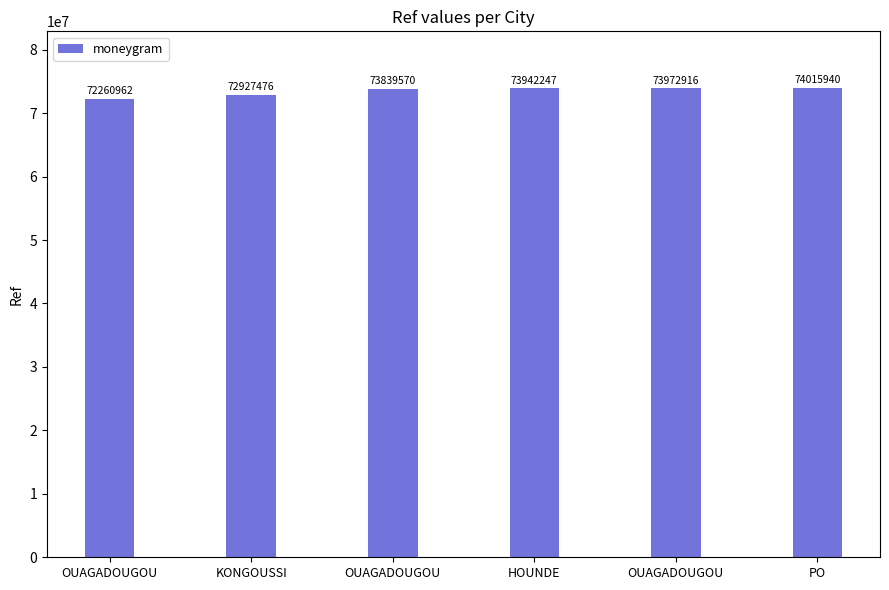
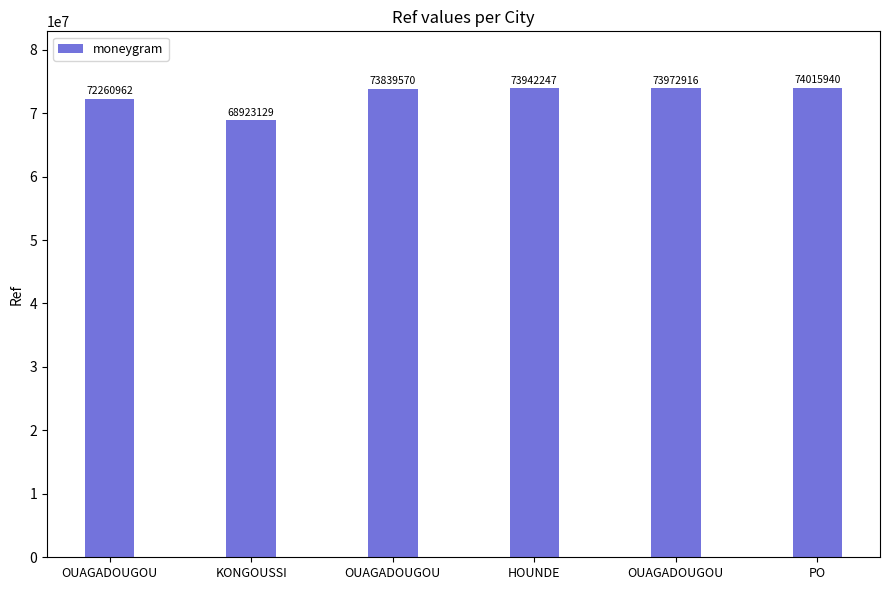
KONGOUSSI: 72927476 -> 68923129
